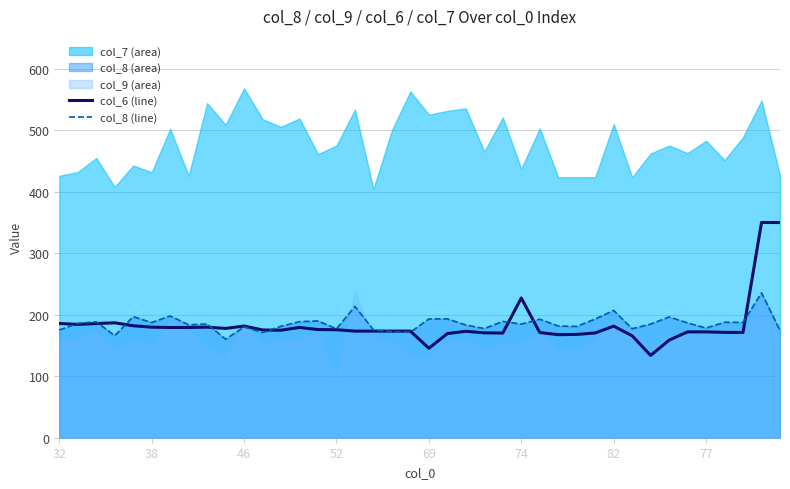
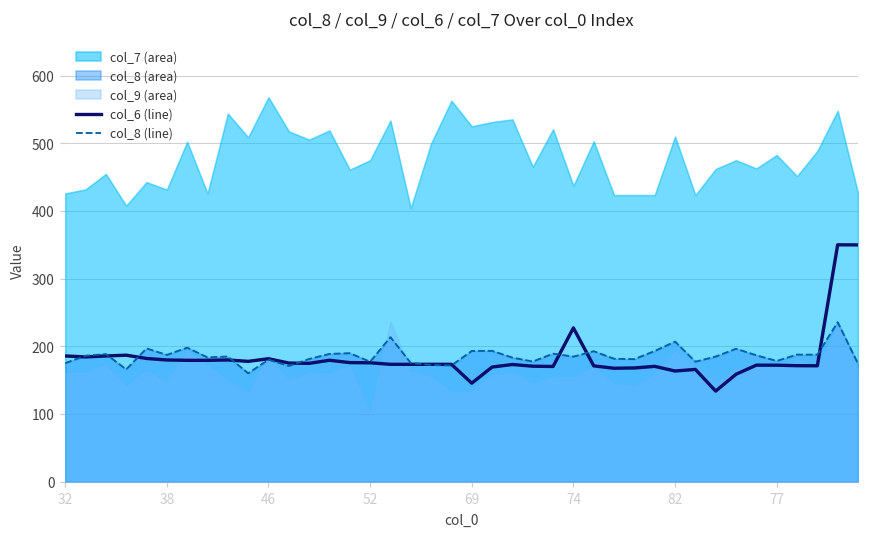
col_6 (line), 82: 180 -> 160
